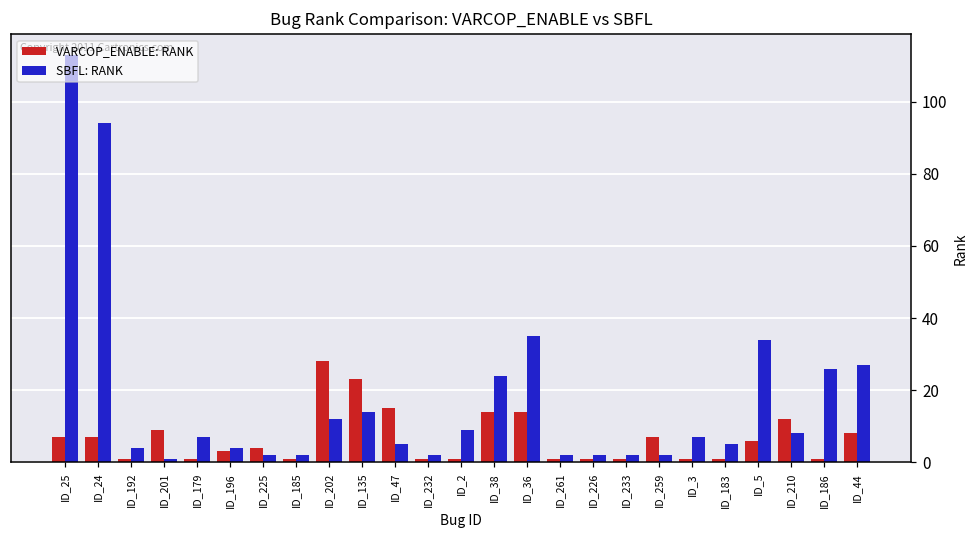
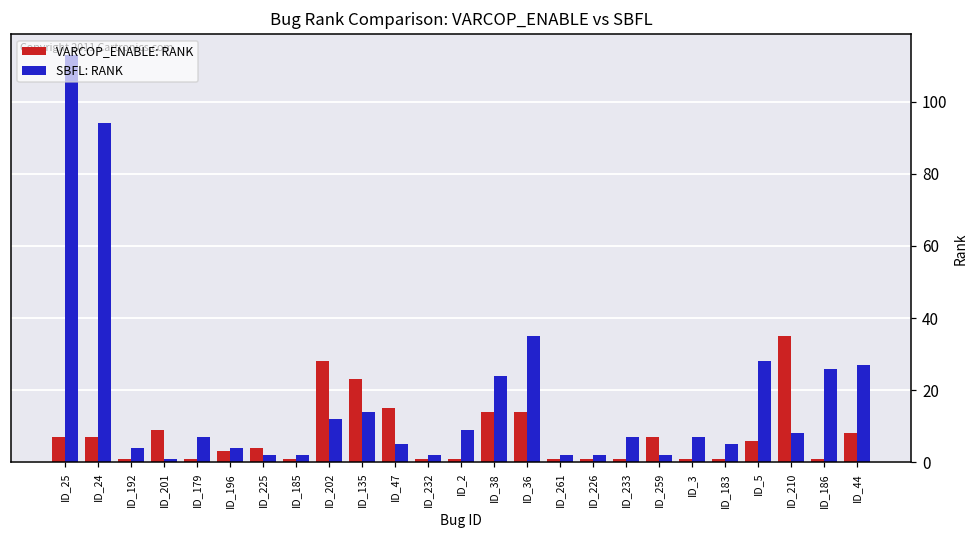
SBFL: RANK, ID_233: 2 -> 7
SBFL: RANK, ID_5: 34 -> 28
VARCOP_ENABLE: RANK, ID_210: 12 -> 35
